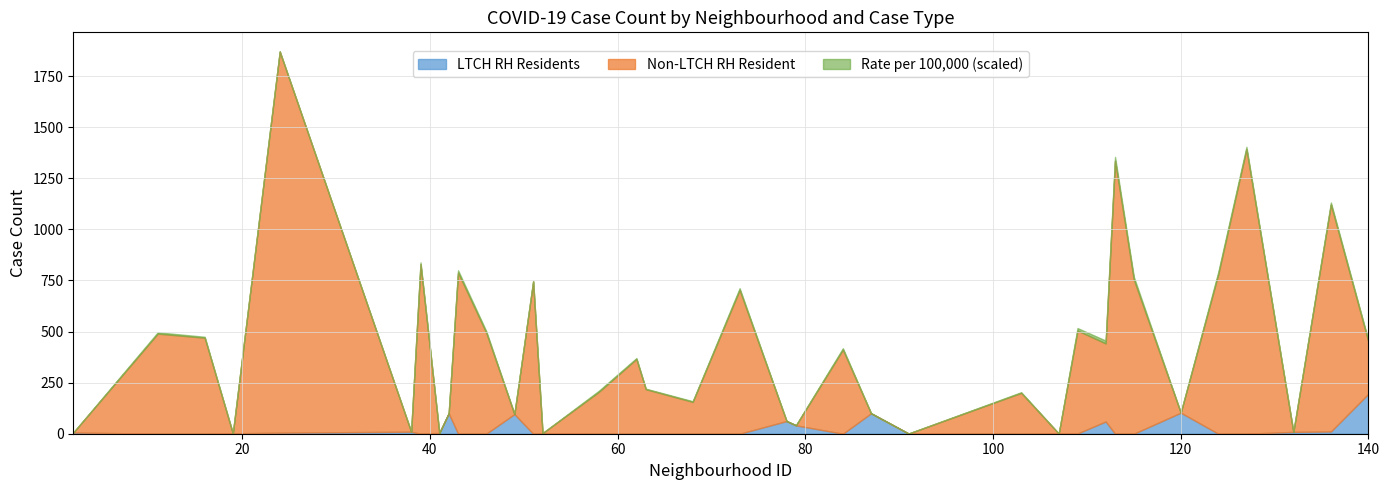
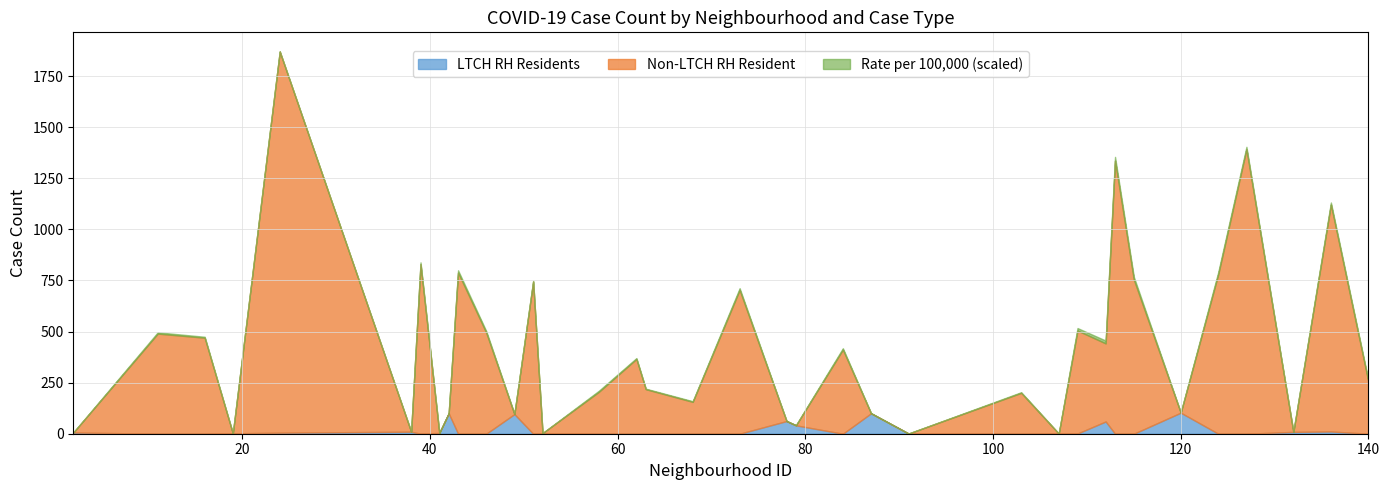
LTCH RH Residents, 140: 200 -> 0
